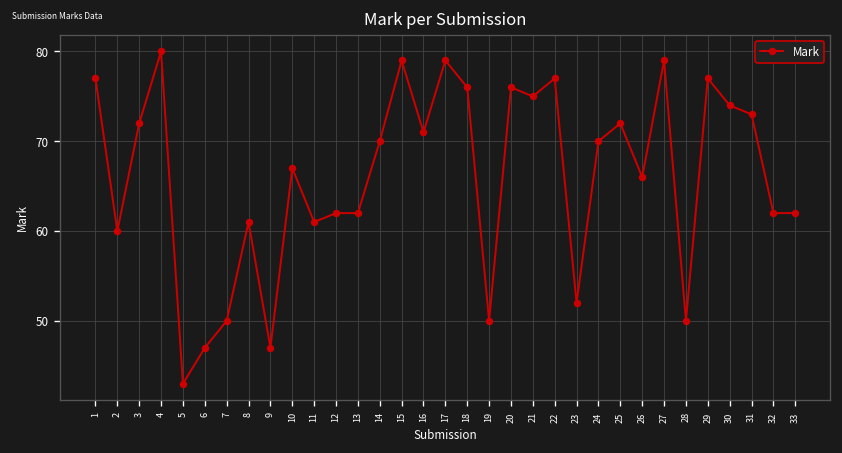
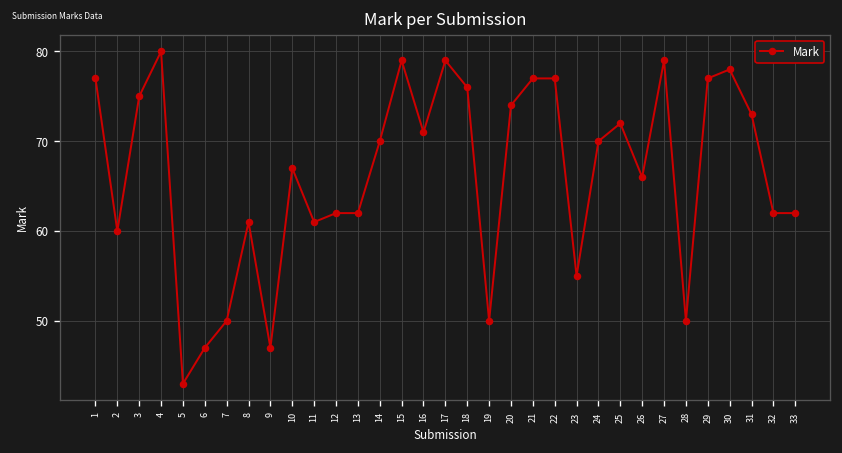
3: 72 -> 75
20: 76 -> 74
21: 75 -> 77
23: 52 -> 55
30: 74 -> 78
